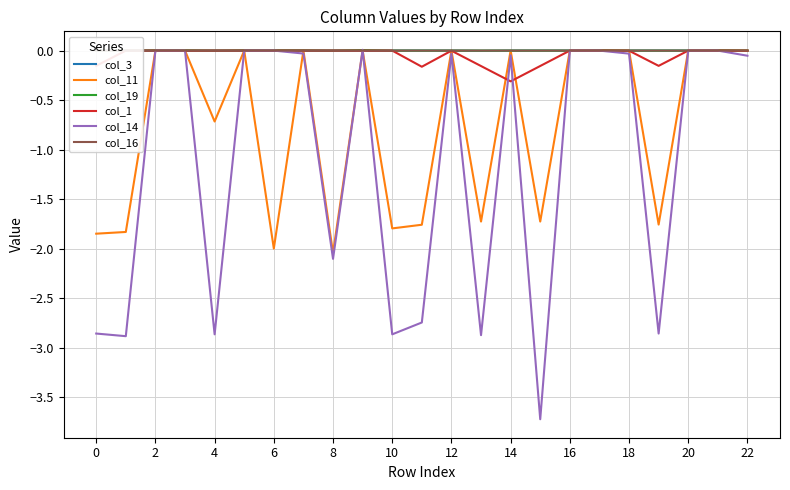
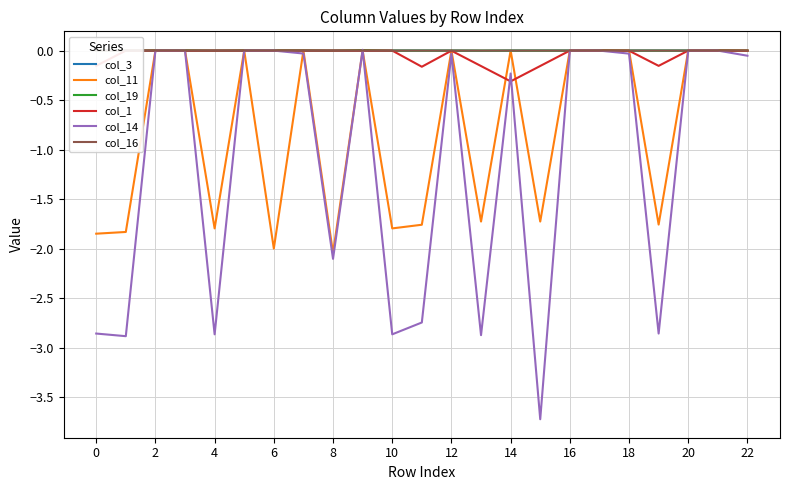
col_11, 4: -0.7 -> -1.8
col_14, 14: 0.0 -> -0.2
